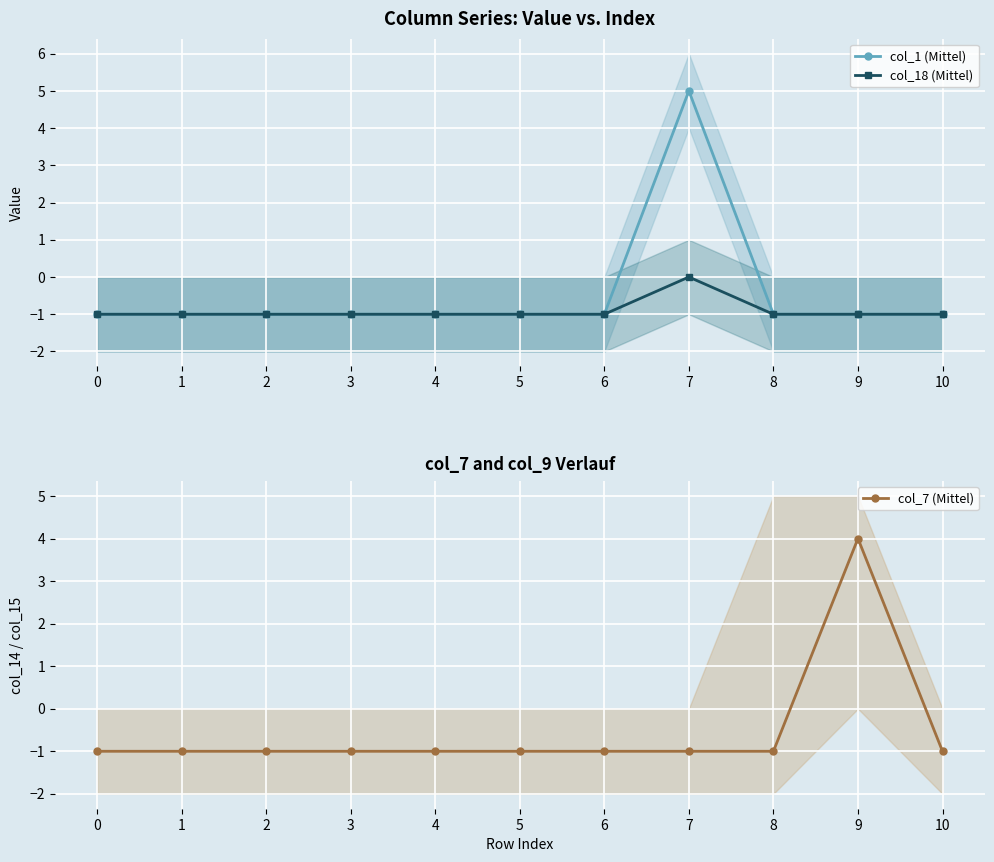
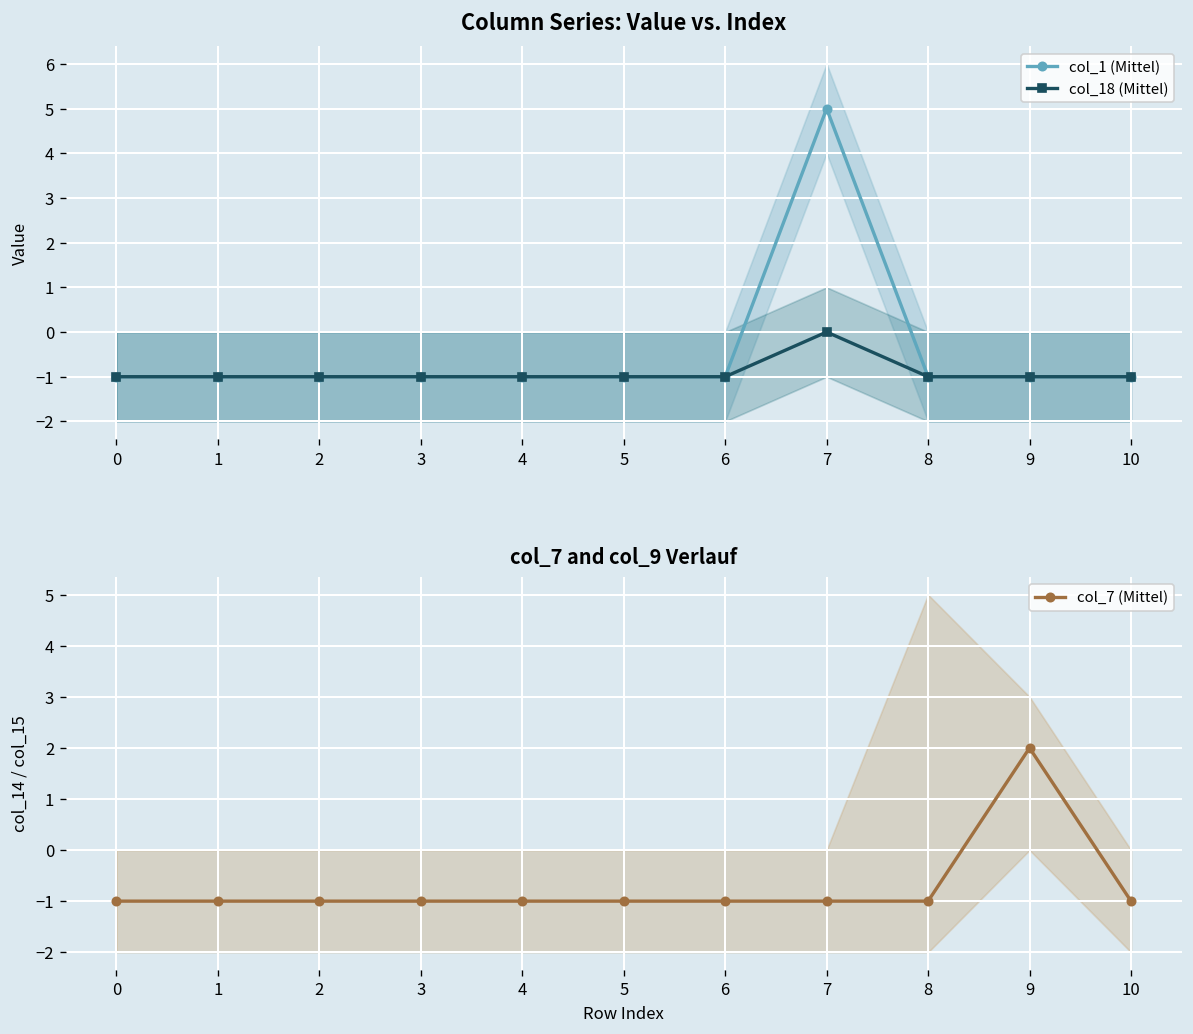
col_7 and col_9 Verlauf, col_7 (Mittel), 9: 4 -> 2
